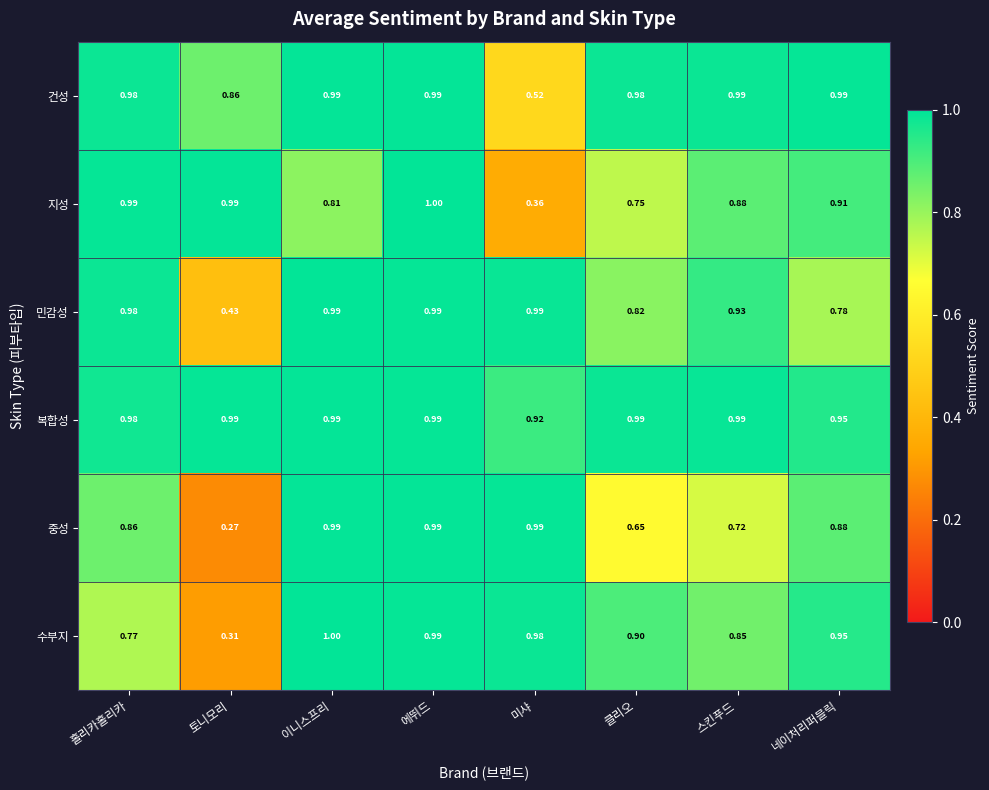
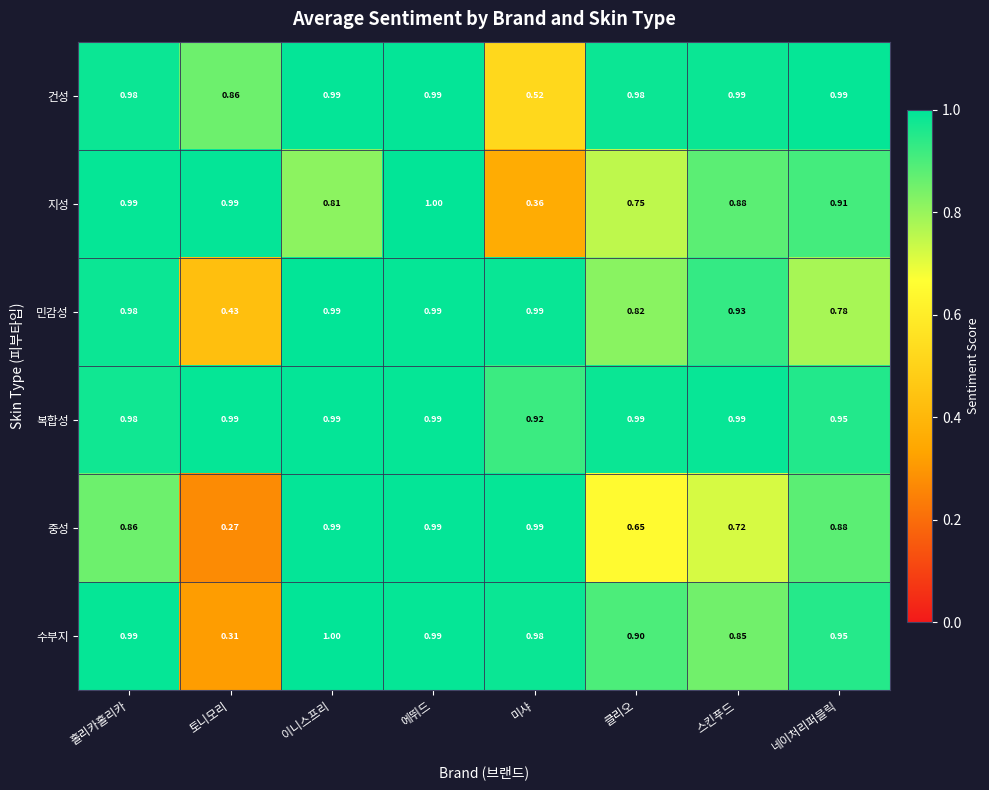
수부지, 홀리카홀리카: 0.77 -> 0.99
